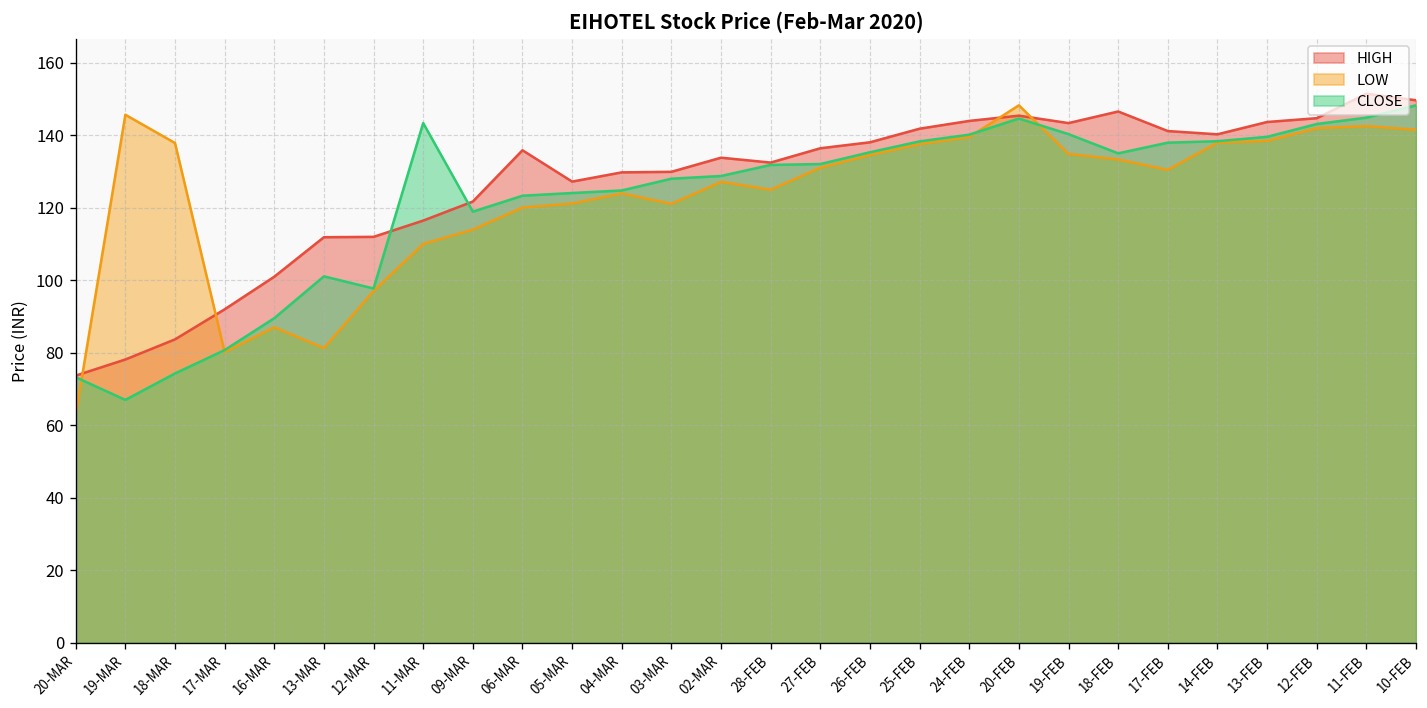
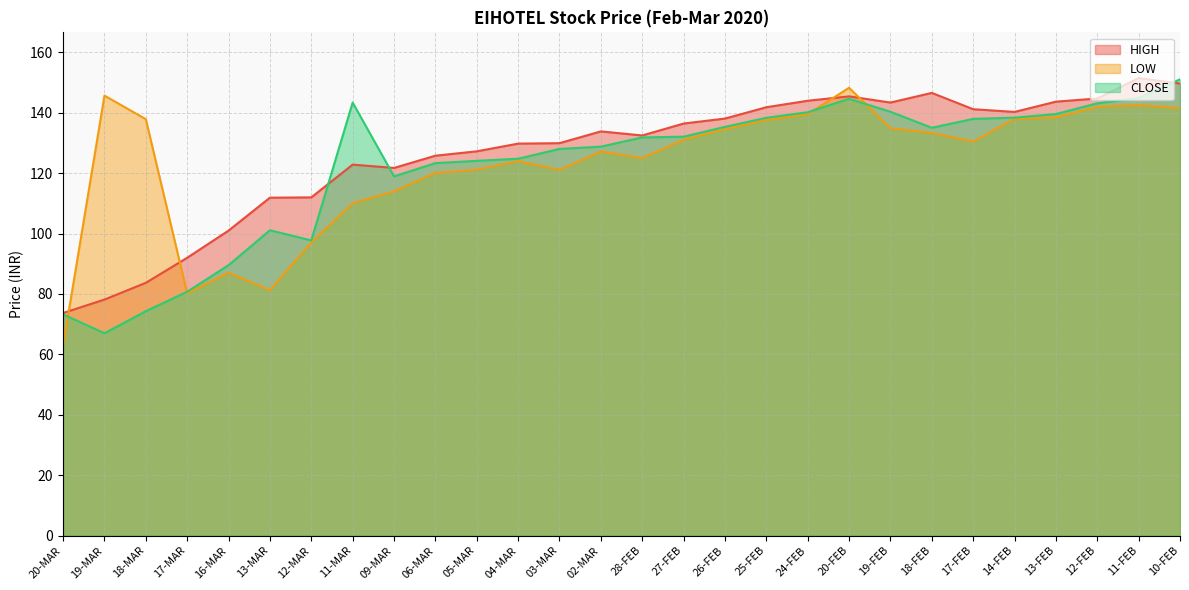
HIGH, 11-MAR: 116 -> 123
HIGH, 06-MAR: 136 -> 126
CLOSE, 10-FEB: 148 -> 151
